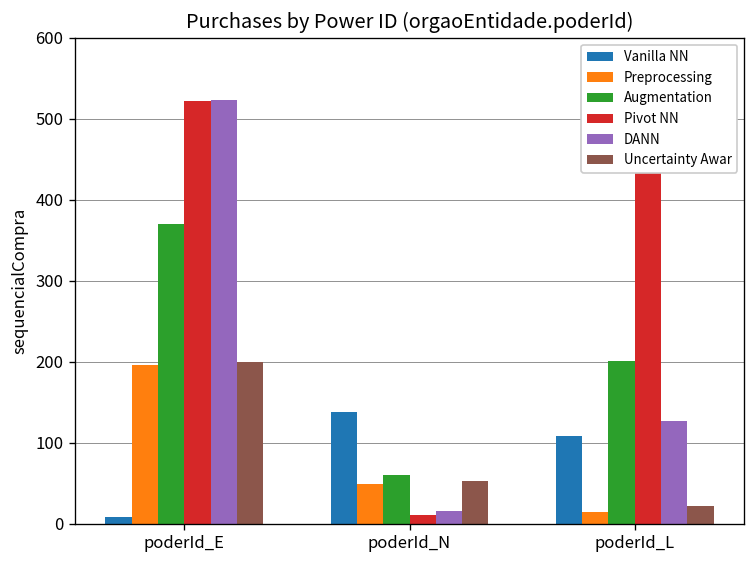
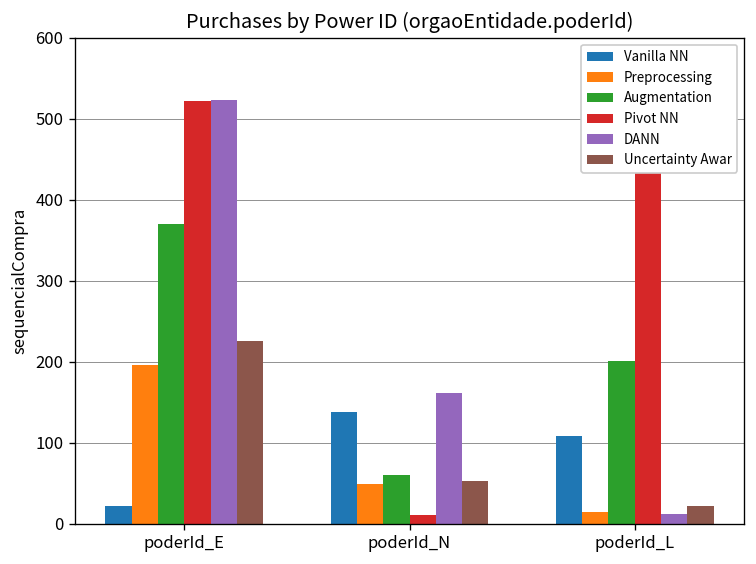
Vanilla NN, poderId_E: 10 -> 20
Uncertainty Awar, poderId_E: 200 -> 230
DANN, poderId_N: 20 -> 160
DANN, poderId_L: 130 -> 10
